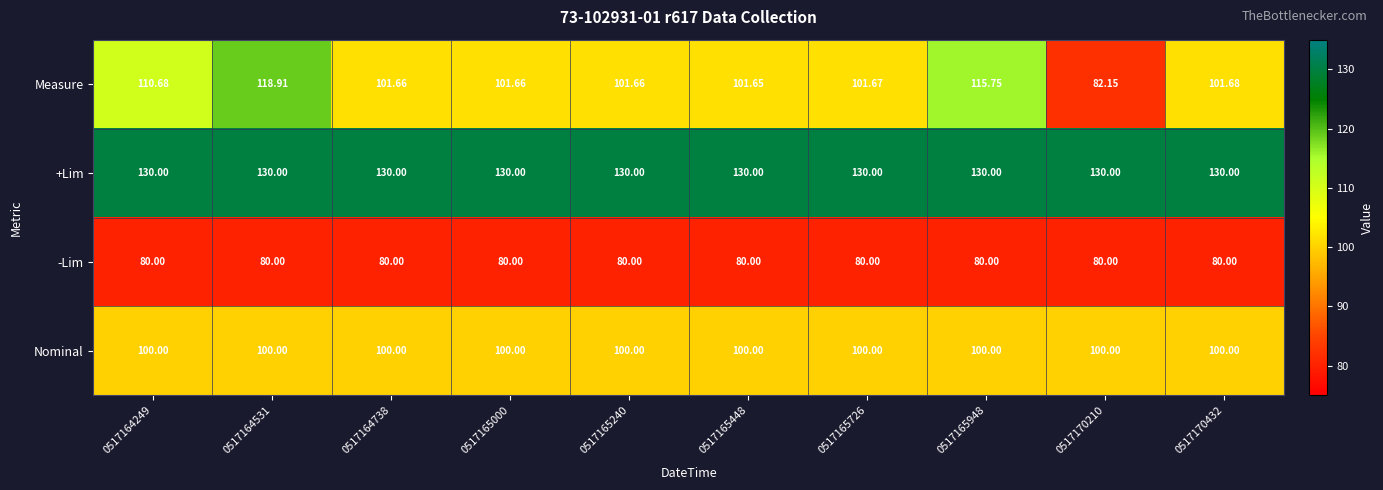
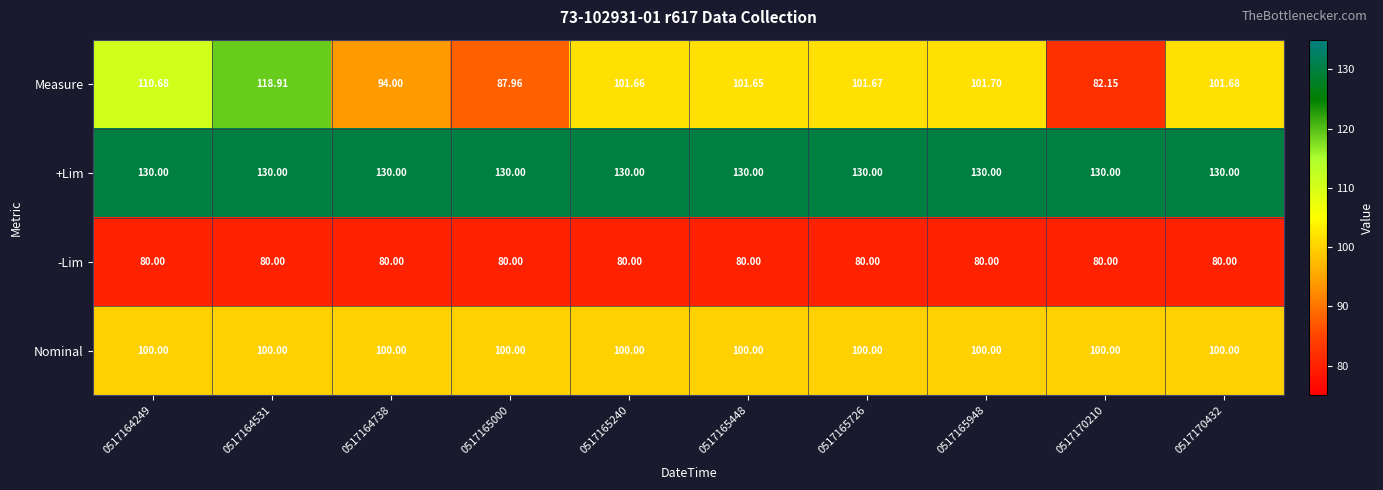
Measure, 0517164738: 101.66 -> 94.00
Measure, 0517165000: 101.66 -> 87.96
Measure, 0517165948: 115.75 -> 101.70
